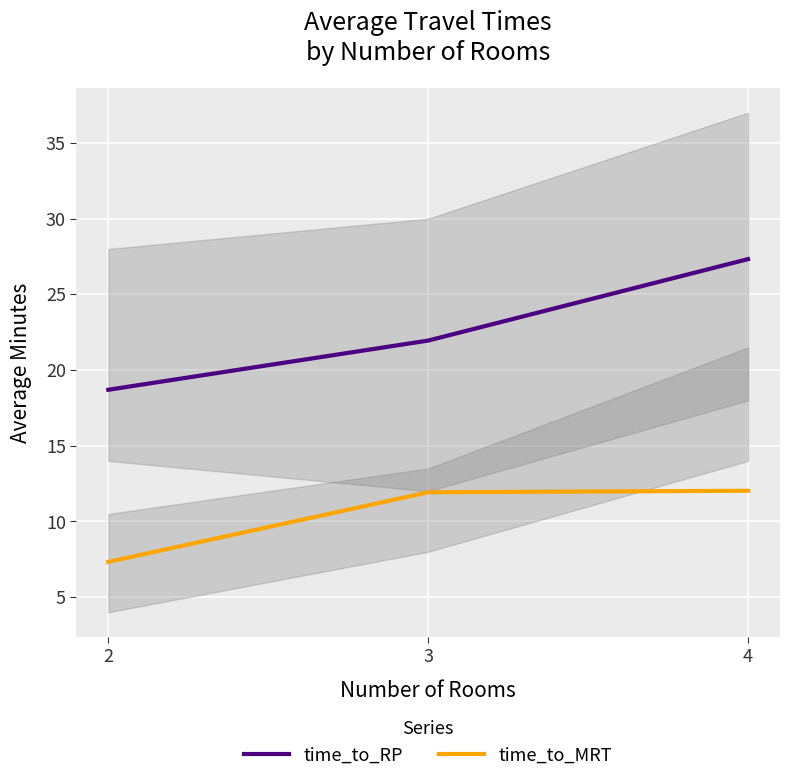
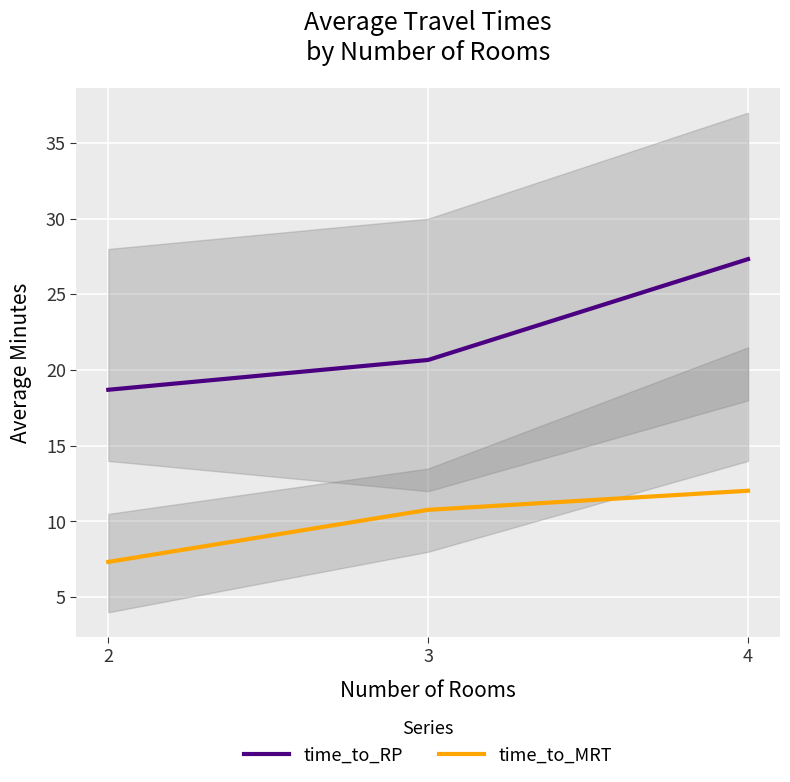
time_to_RP, 3: 22.0 -> 20.7
time_to_MRT, 3: 11.9 -> 10.8
